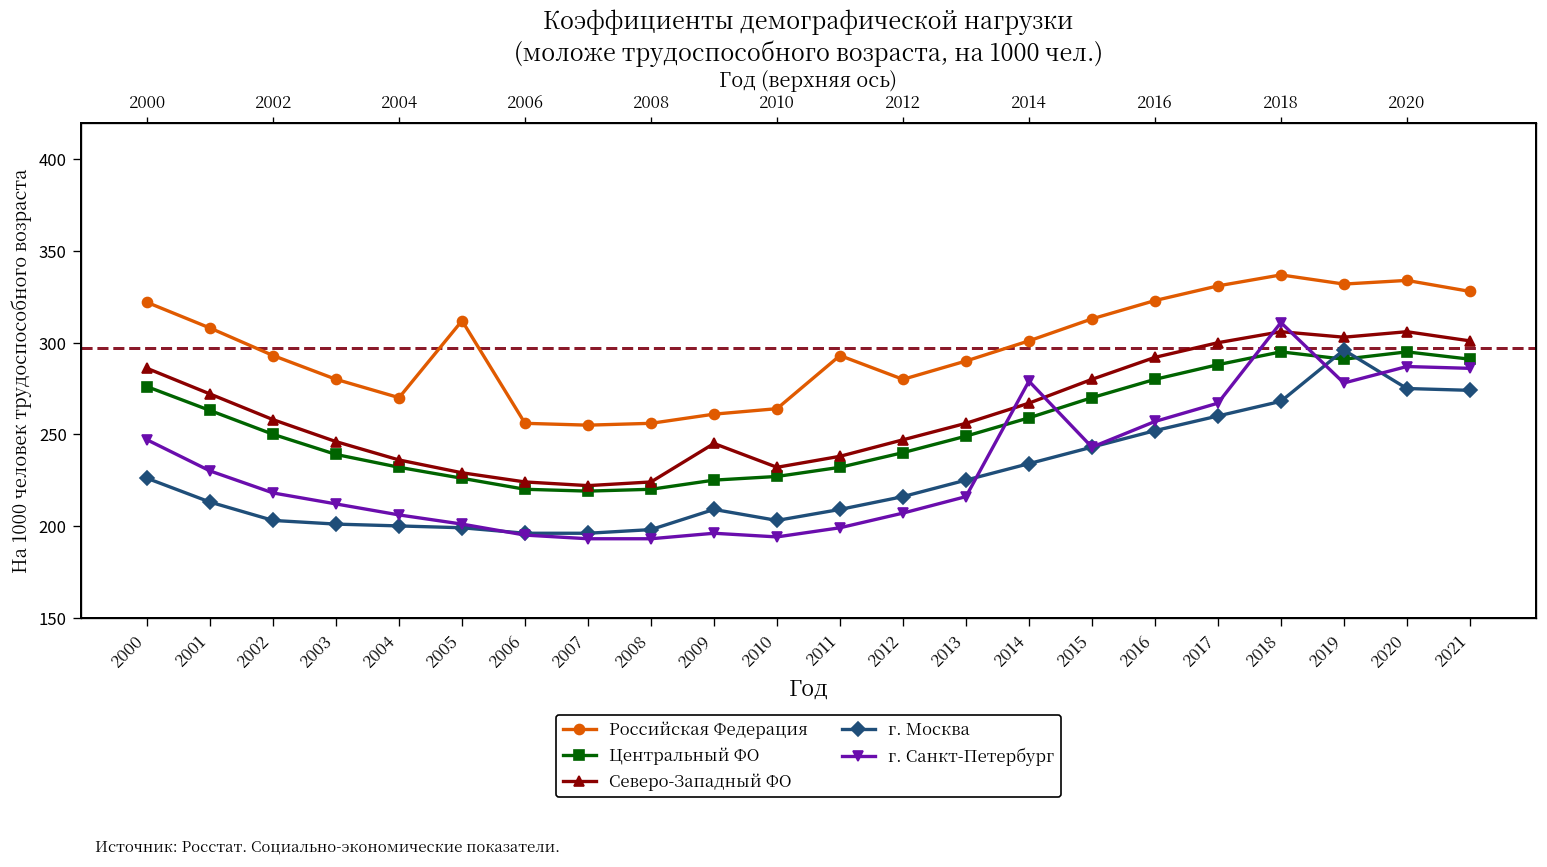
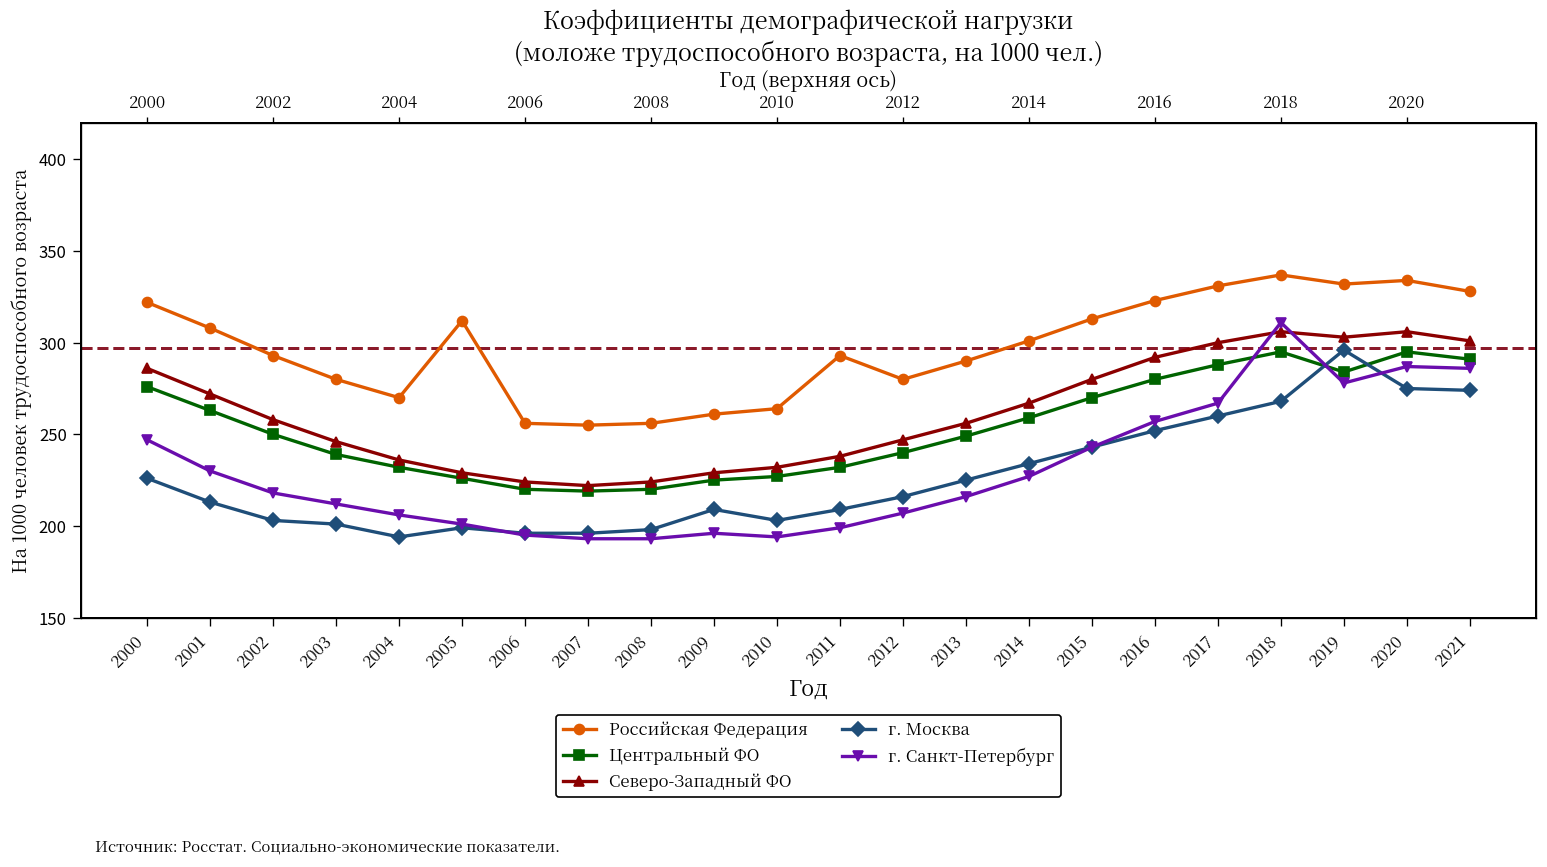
г. Москва, 2004: 200 -> 194
Северо-Западный ФО, 2009: 245 -> 229
г. Санкт-Петербург, 2014: 279 -> 227
Центральный ФО, 2019: 291 -> 284
